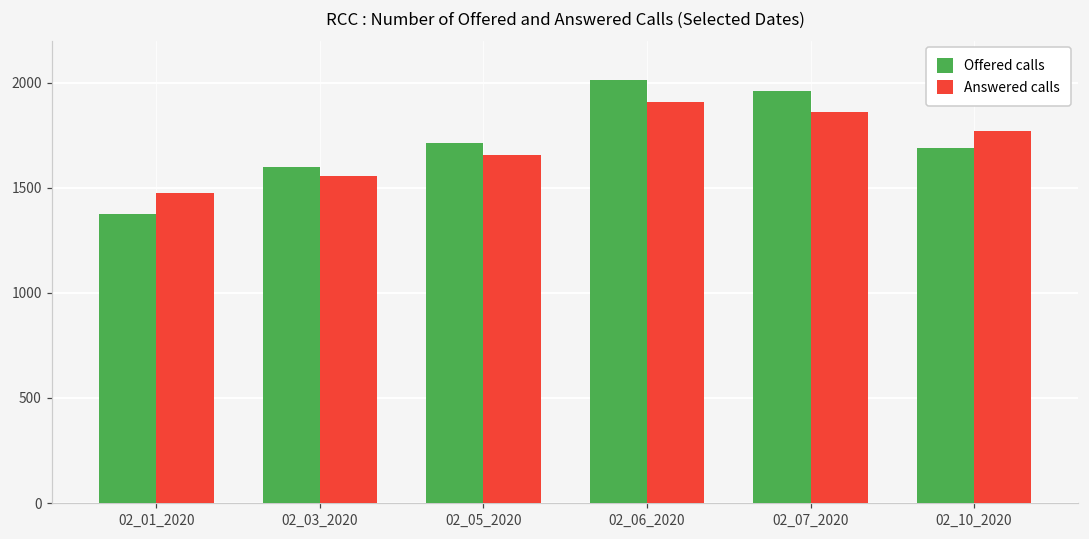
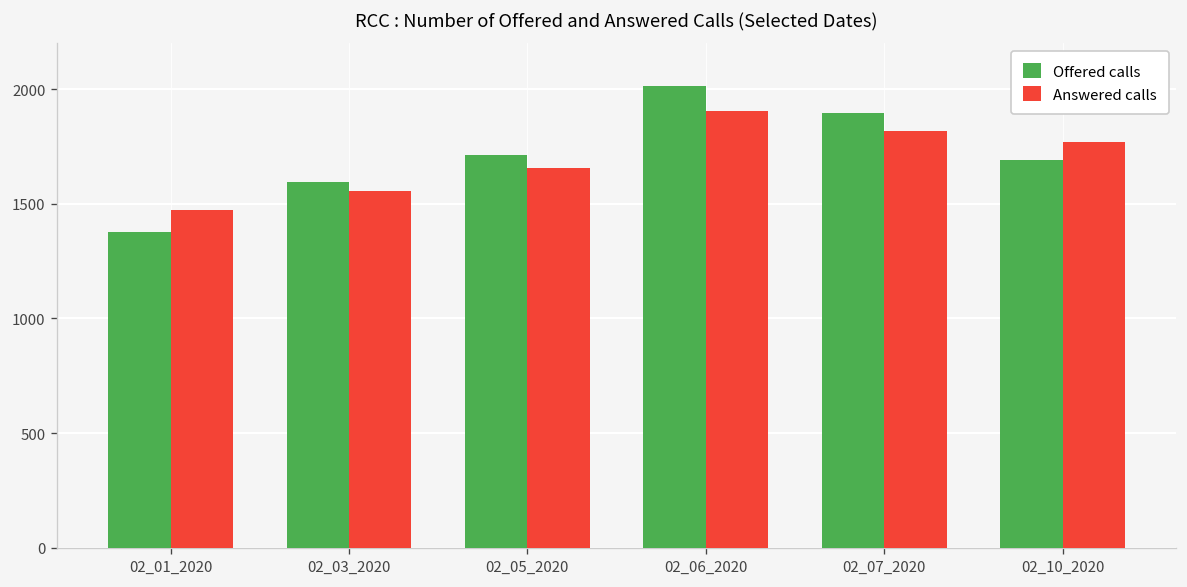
Offered calls, 02_07_2020: 1960 -> 1890
Answered calls, 02_07_2020: 1860 -> 1820
